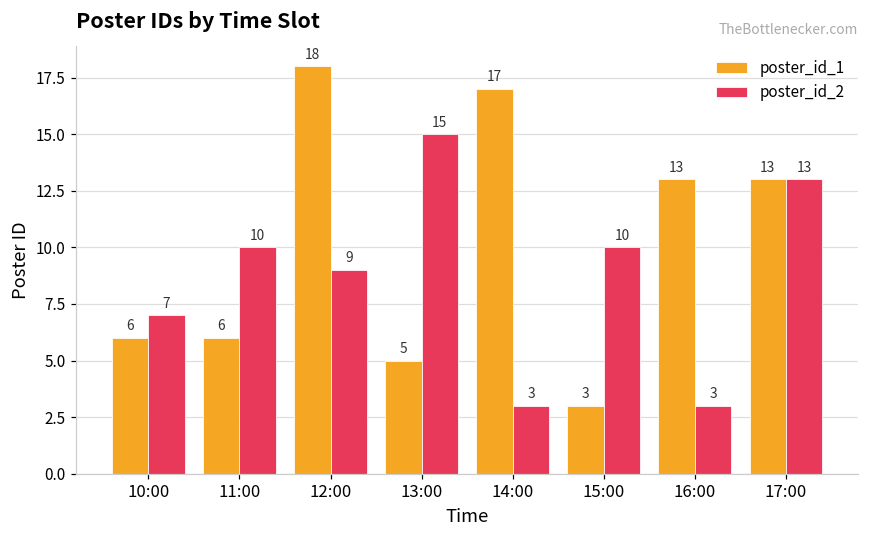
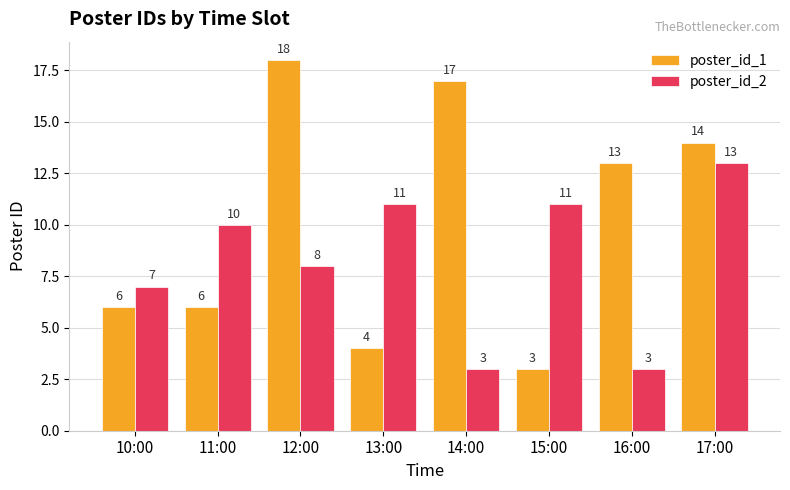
poster_id_2, 12:00: 9 -> 8
poster_id_1, 13:00: 5 -> 4
poster_id_2, 13:00: 15 -> 11
poster_id_2, 15:00: 10 -> 11
poster_id_1, 17:00: 13 -> 14
